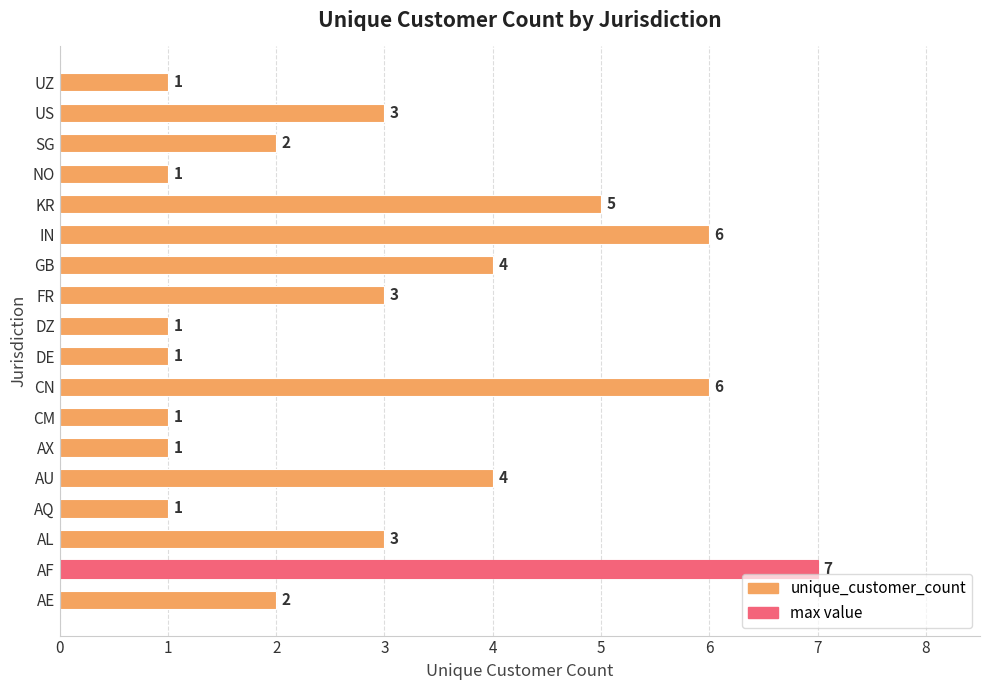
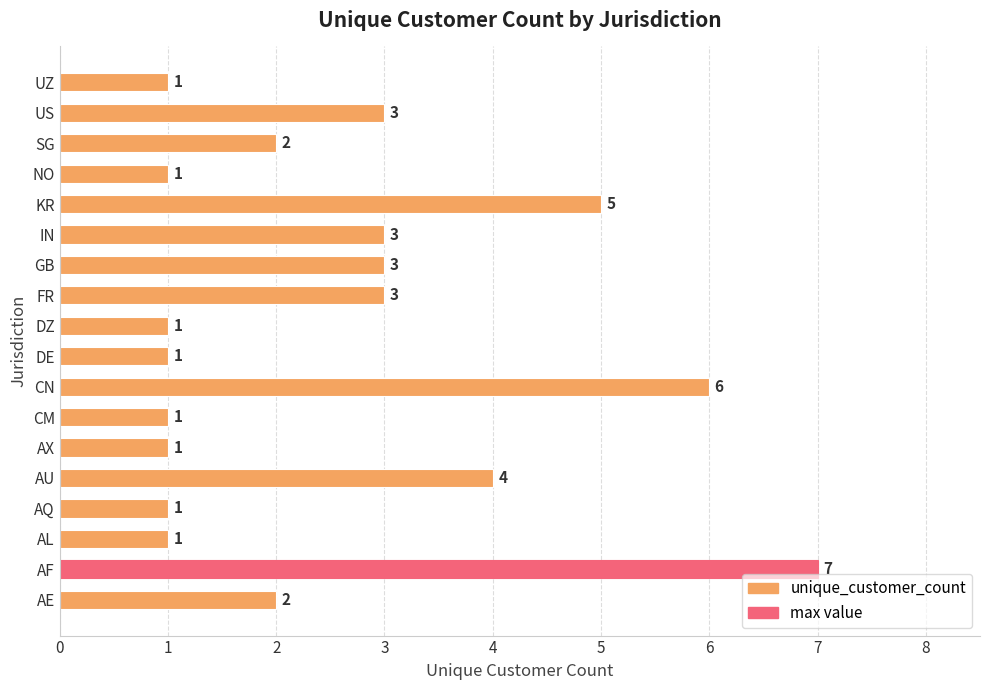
IN: 6 -> 3
GB: 4 -> 3
AL: 3 -> 1
